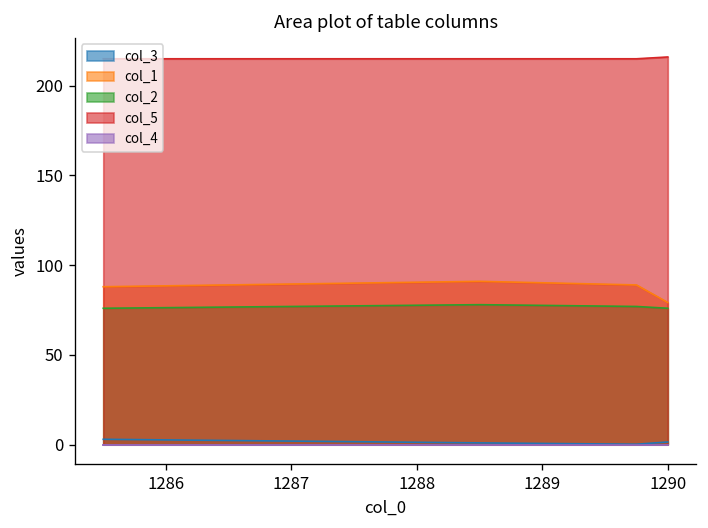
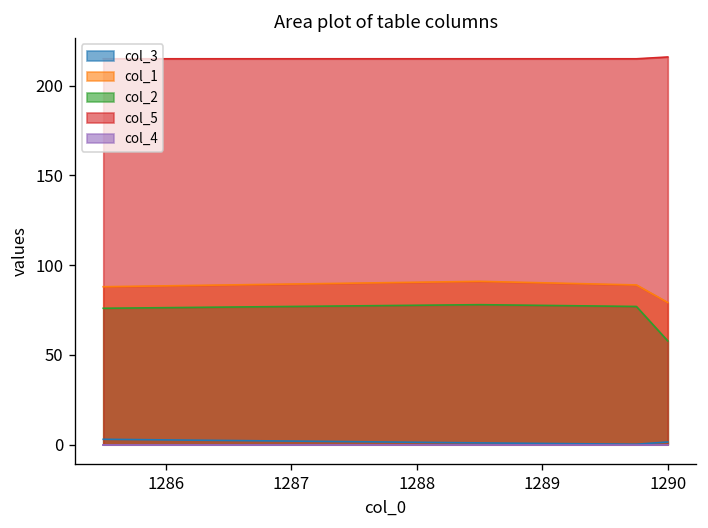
col_2, 1290: 76 -> 58
